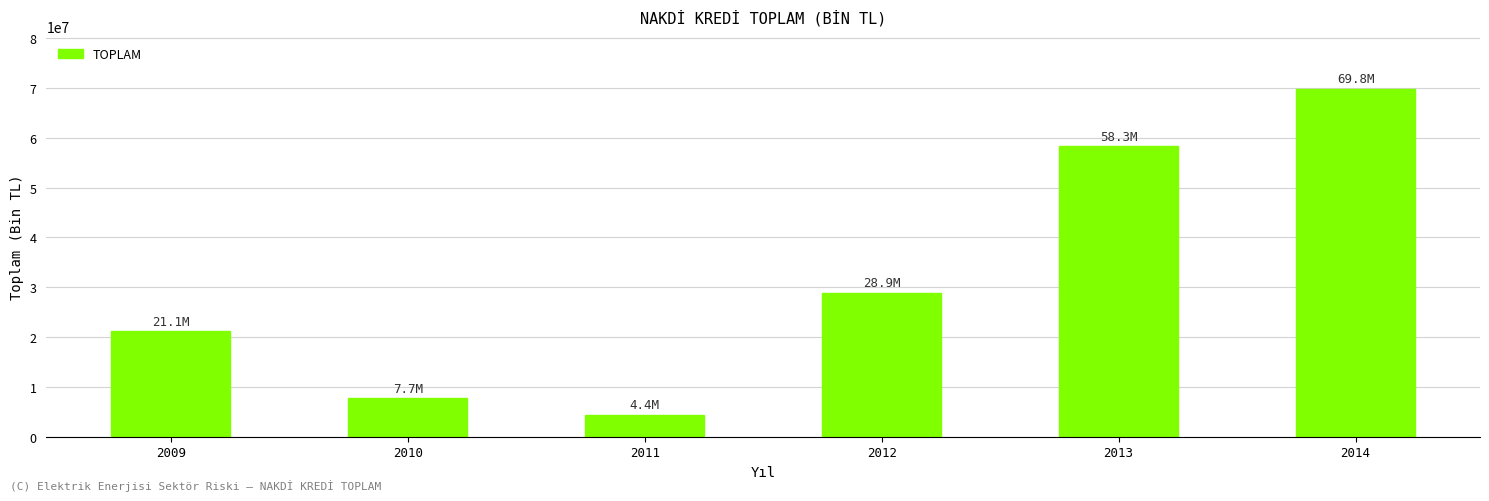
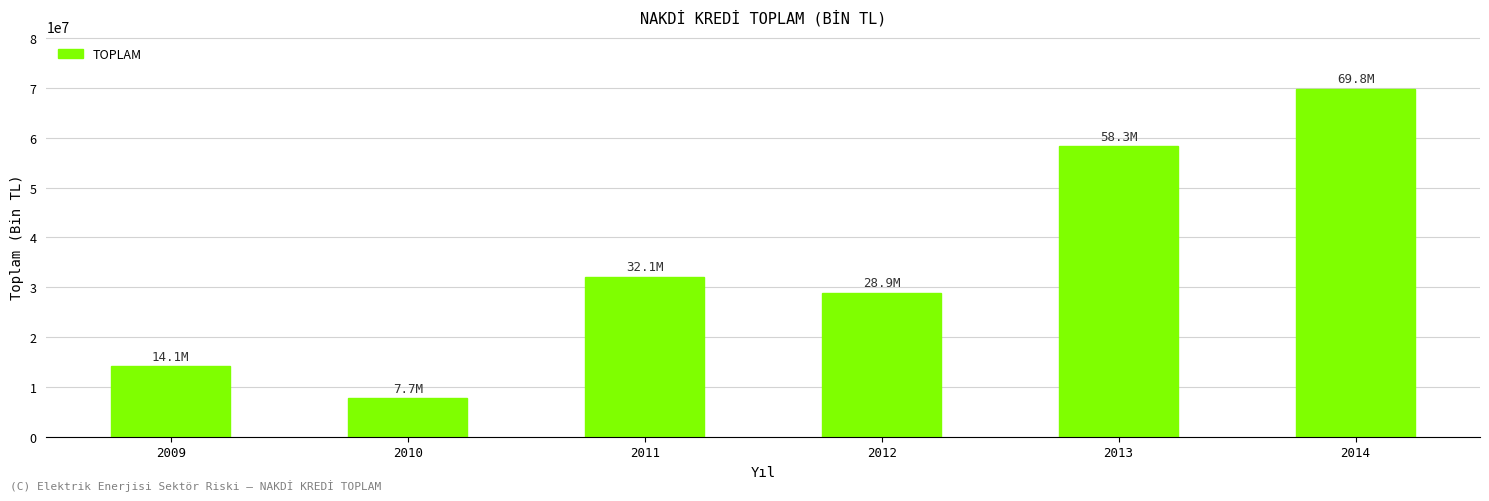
2009: 21.1M -> 14.1M
2011: 4.4M -> 32.1M
